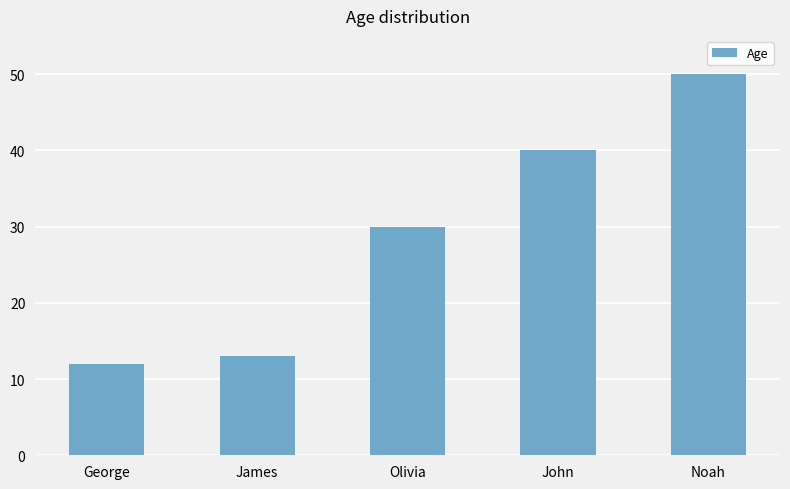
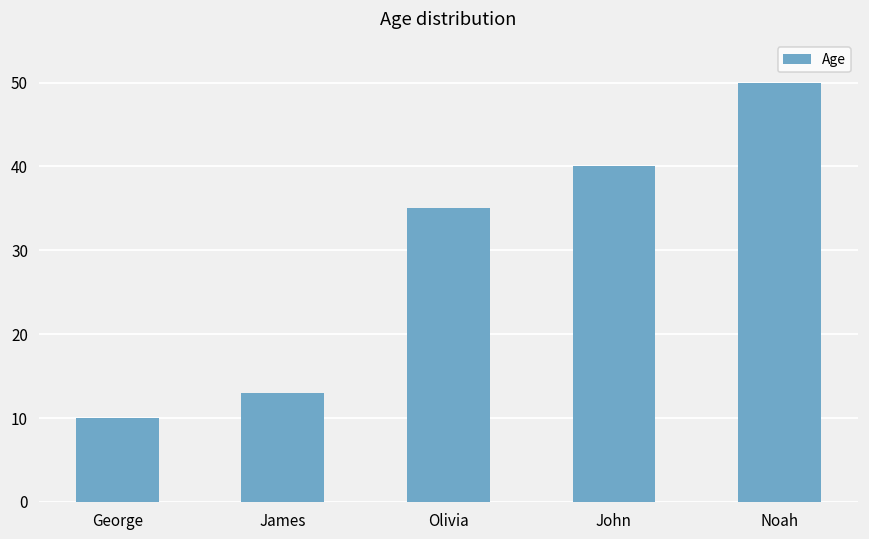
George: 12 -> 10
Olivia: 30 -> 35
